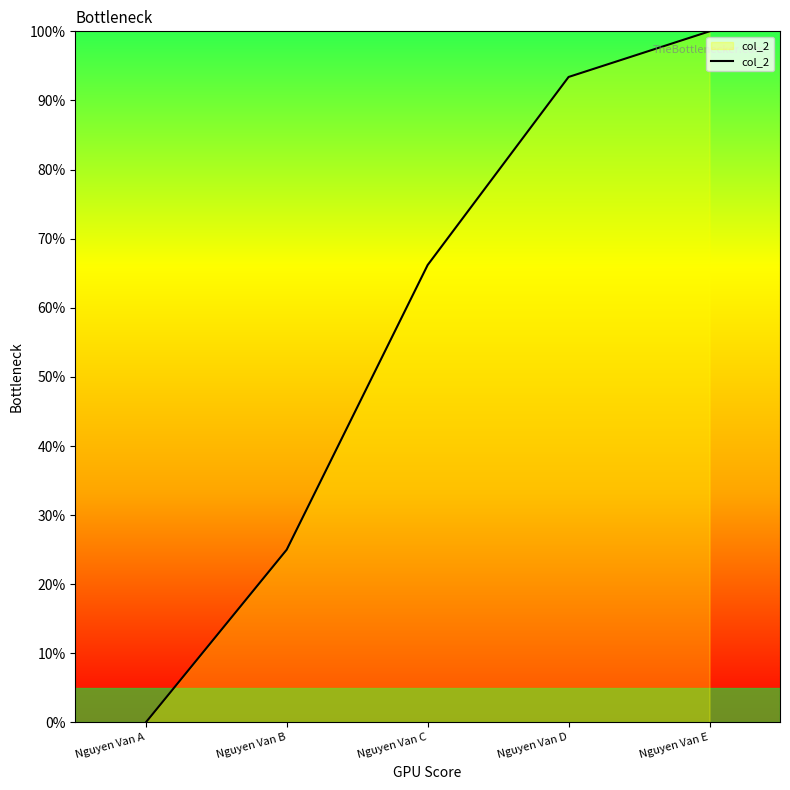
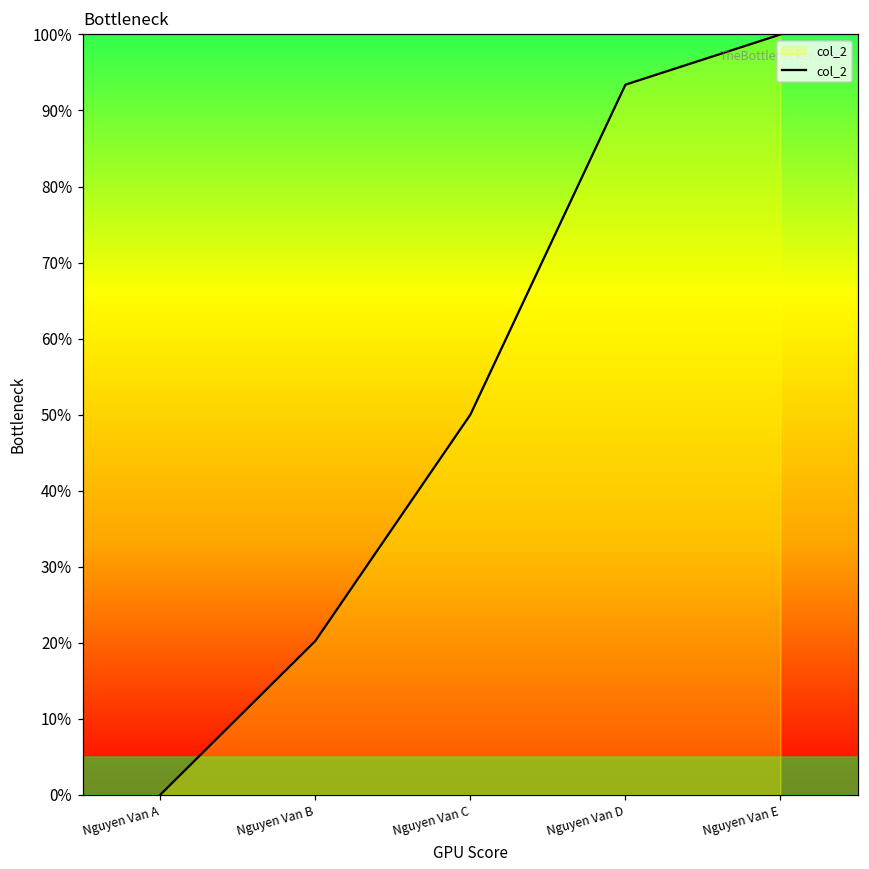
Nguyen Van B: 25% -> 20%
Nguyen Van C: 66% -> 50%
